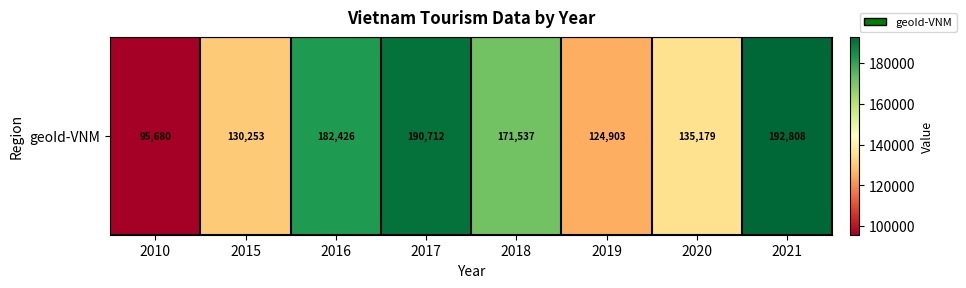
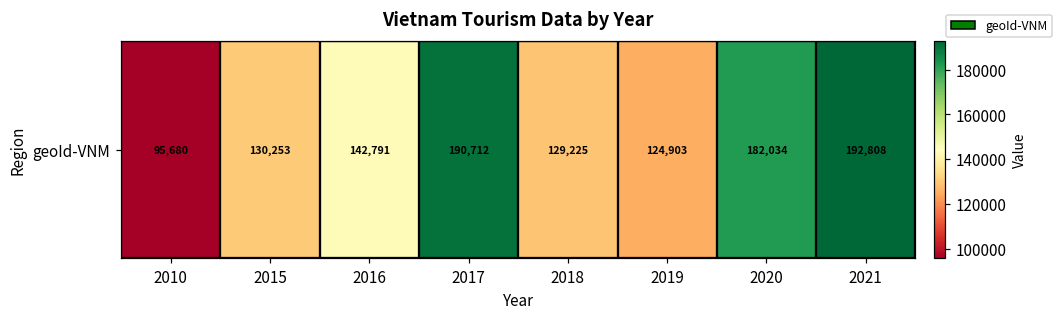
geoId-VNM, 2016: 182,426 -> 142,791
geoId-VNM, 2018: 171,537 -> 129,225
geoId-VNM, 2020: 135,179 -> 182,034
